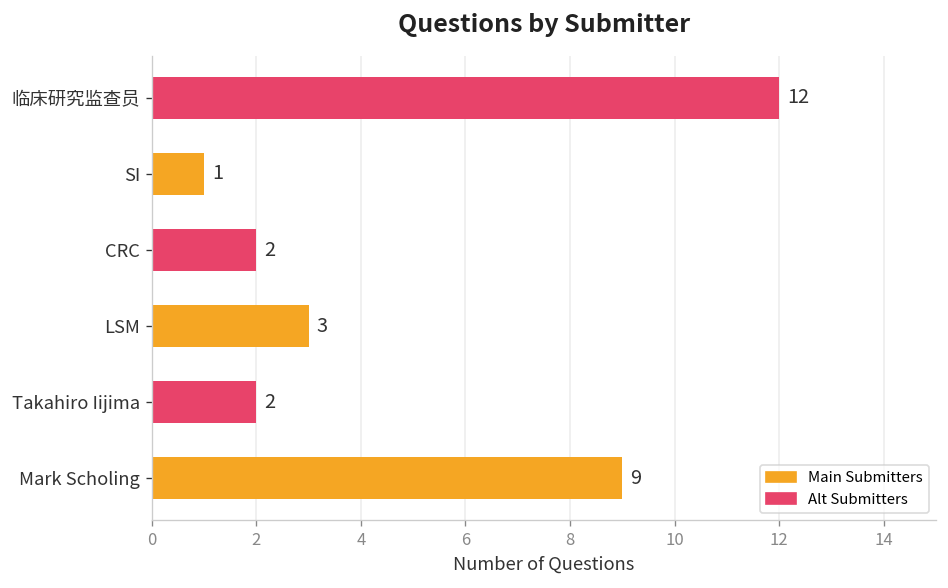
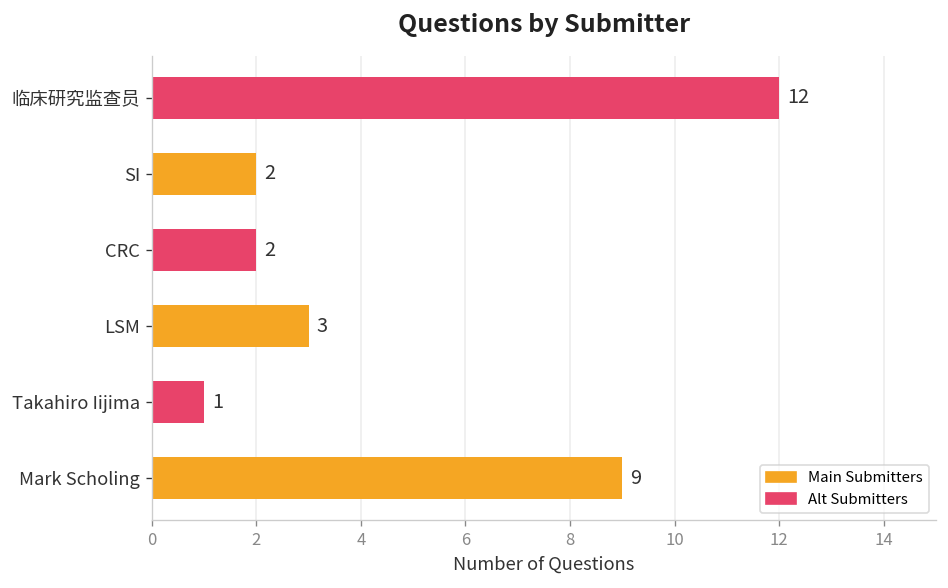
SI: 1 -> 2
Takahiro Iijima: 2 -> 1
